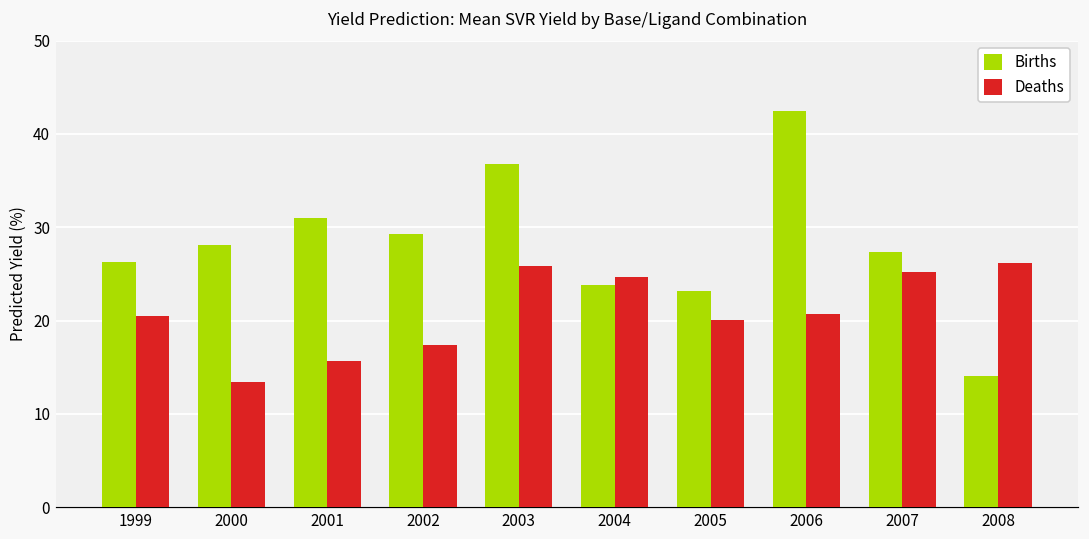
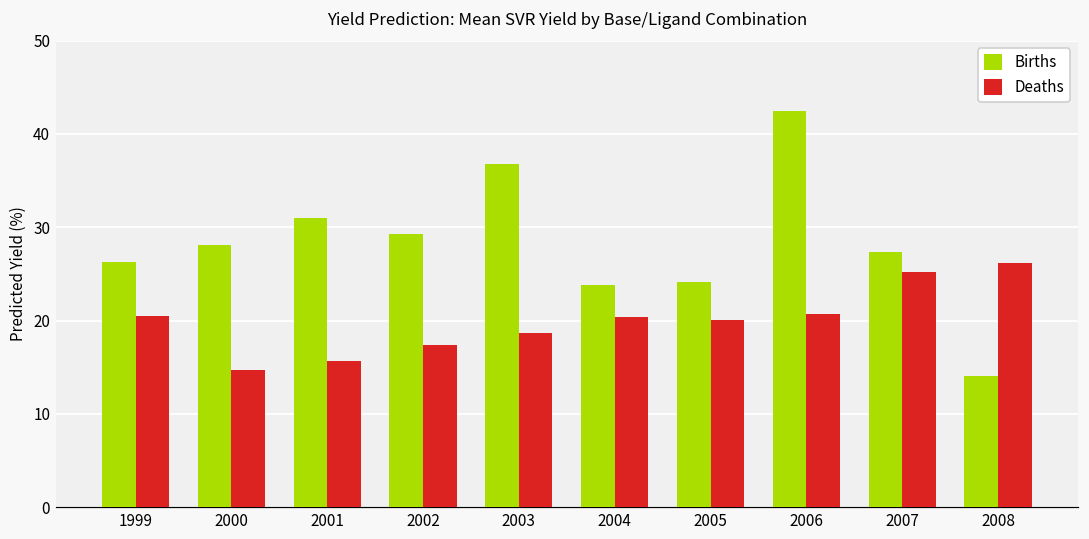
Deaths, 2000: 13 -> 15
Deaths, 2003: 26 -> 19
Deaths, 2004: 25 -> 20
Births, 2005: 23 -> 24
